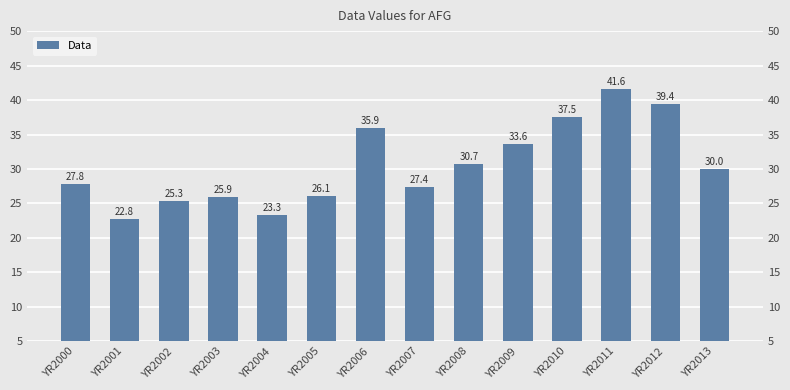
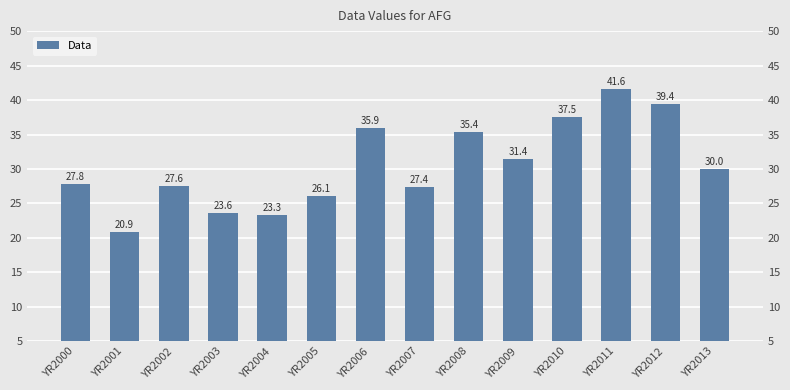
YR2001: 22.8 -> 20.9
YR2002: 25.3 -> 27.6
YR2003: 25.9 -> 23.6
YR2008: 30.7 -> 35.4
YR2009: 33.6 -> 31.4
